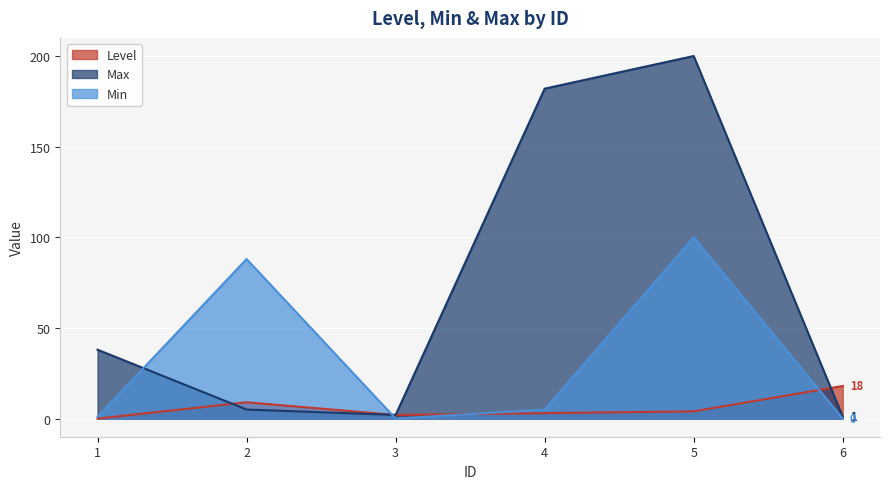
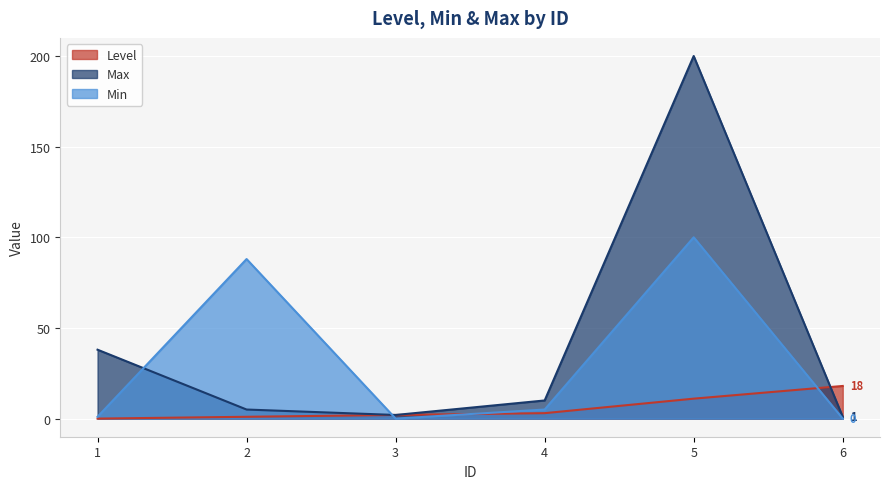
Level, 2: 9 -> 1
Max, 4: 182 -> 10
Level, 5: 4 -> 11
